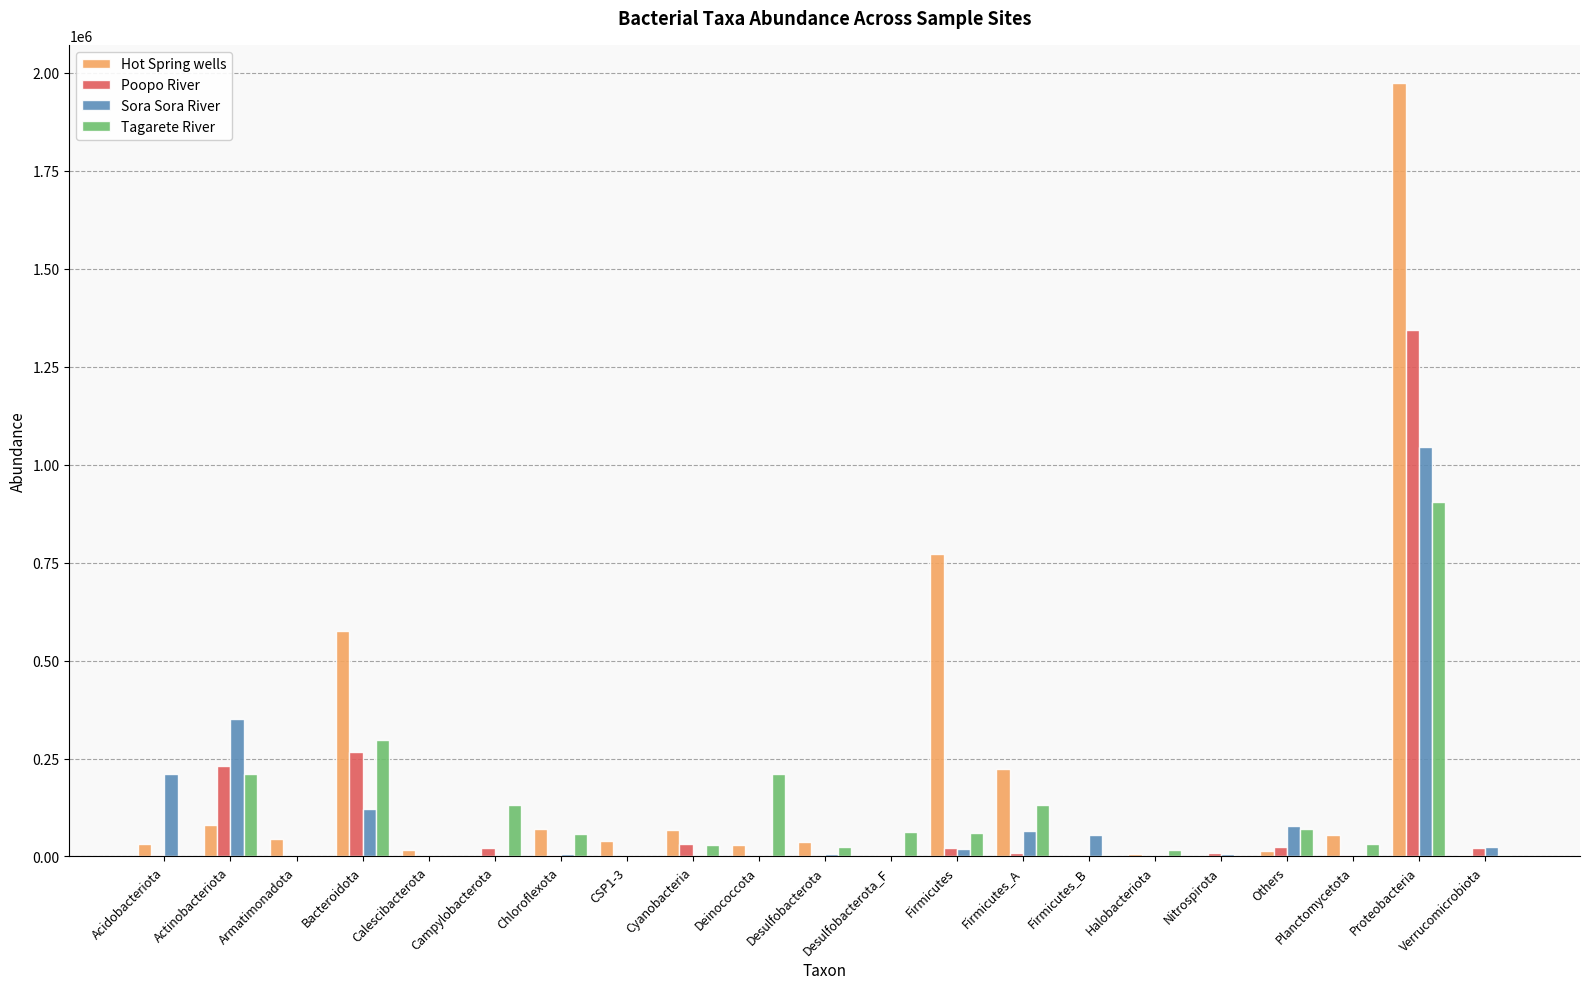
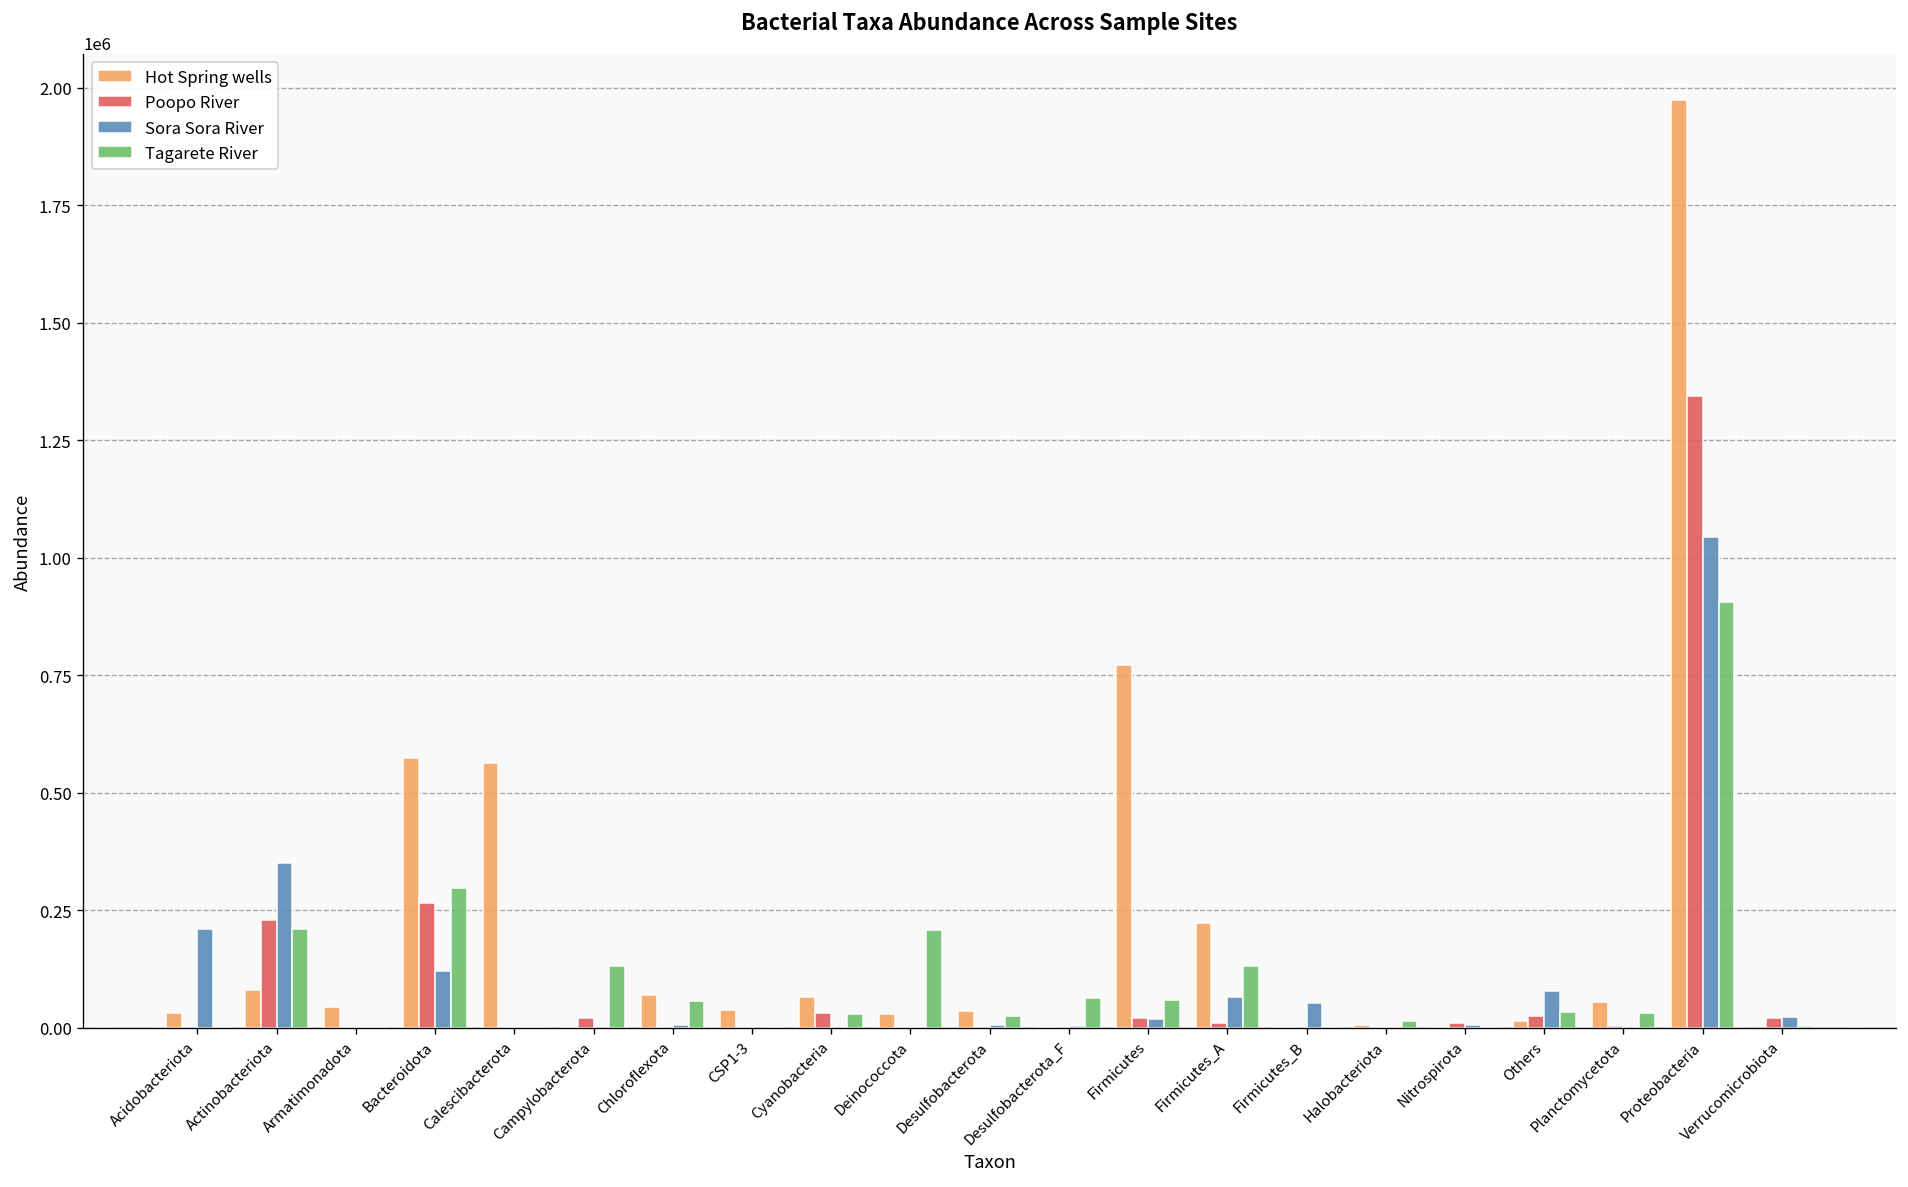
Hot Spring wells, Calescibacterota: 20000 -> 560000
Tagarete River, Others: 70000 -> 30000
